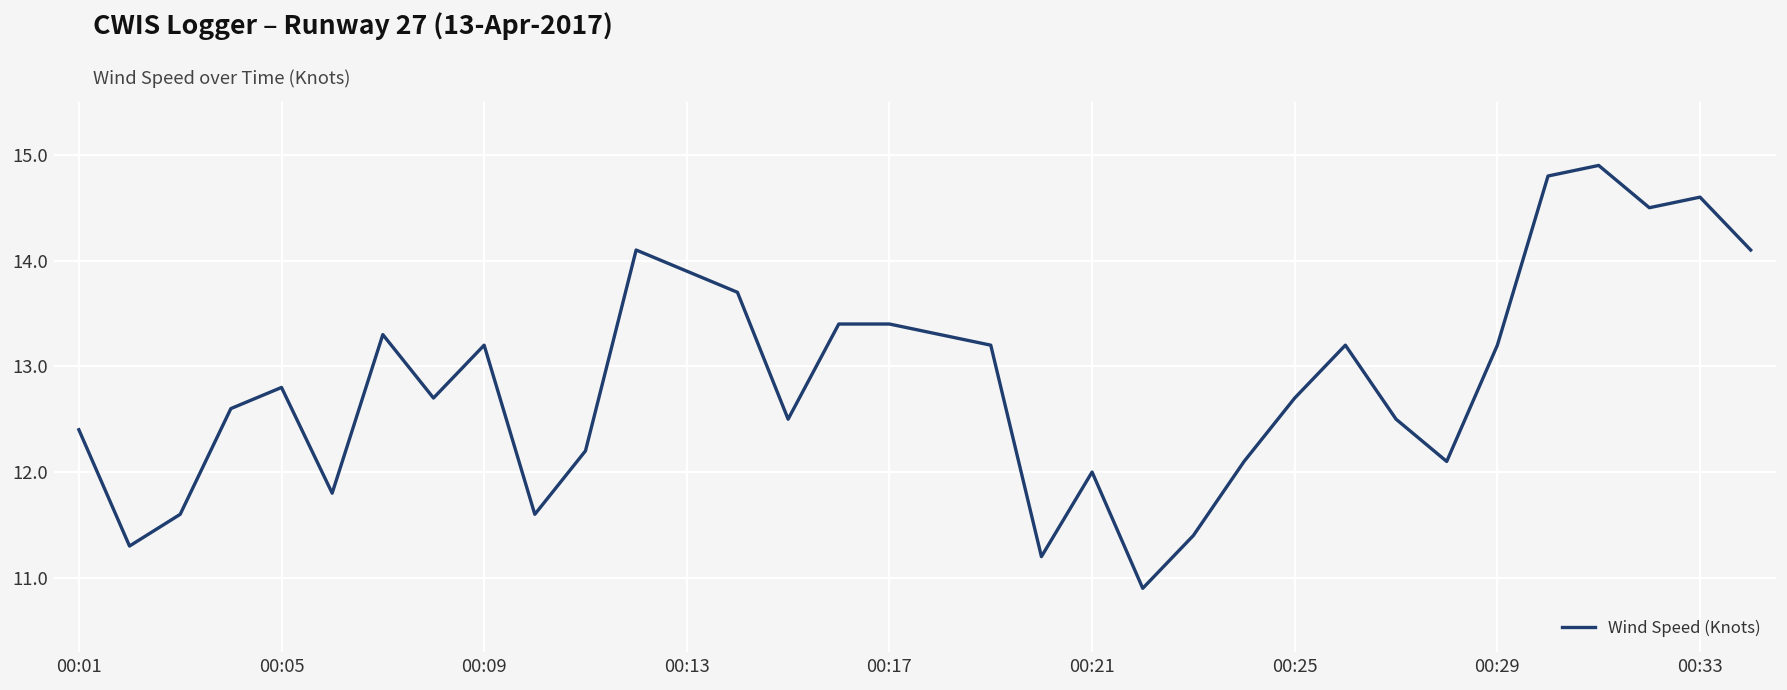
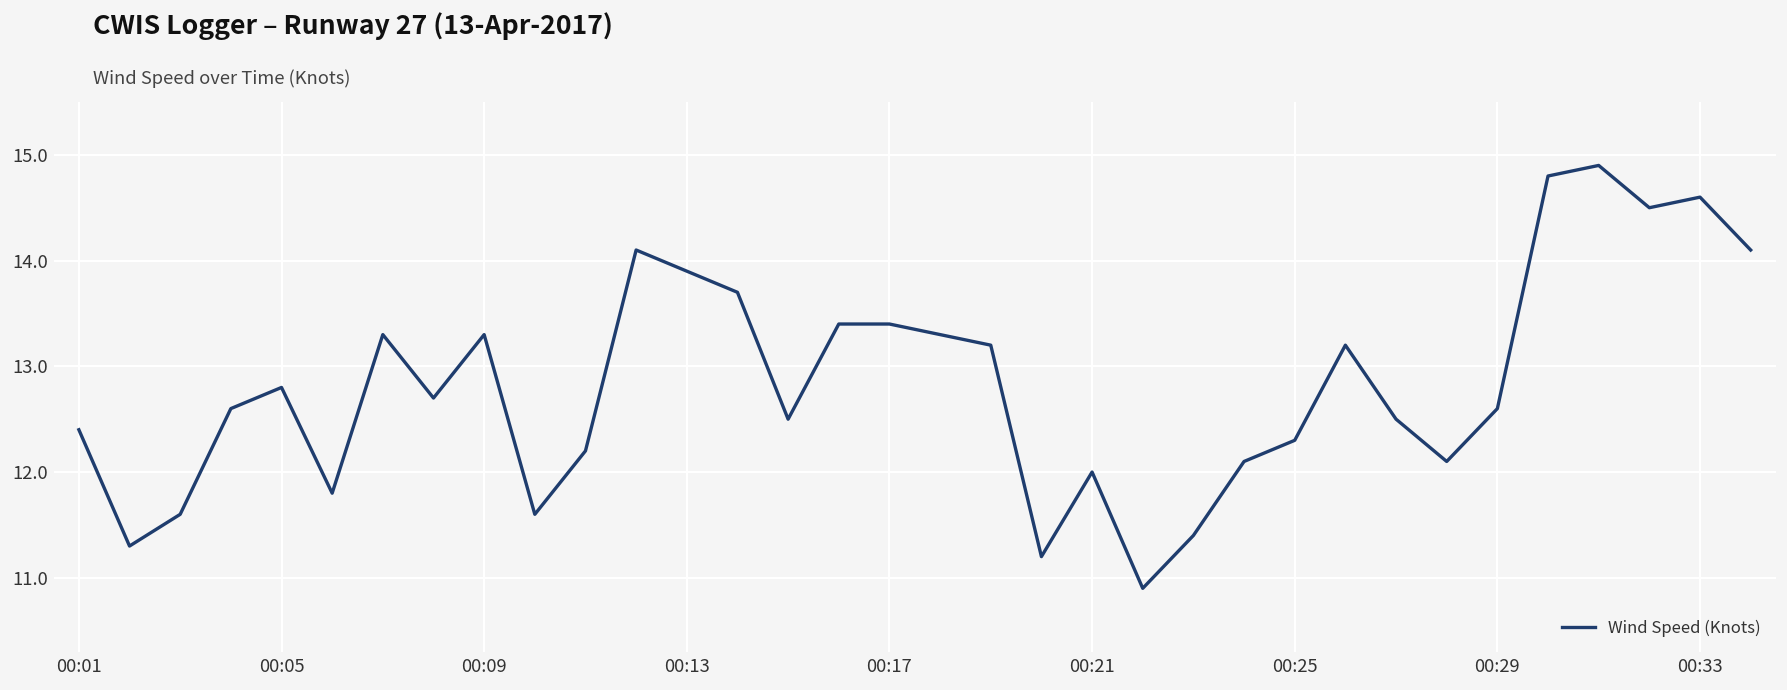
00:09: 13.2 -> 13.3
00:25: 12.7 -> 12.3
00:29: 13.2 -> 12.6
